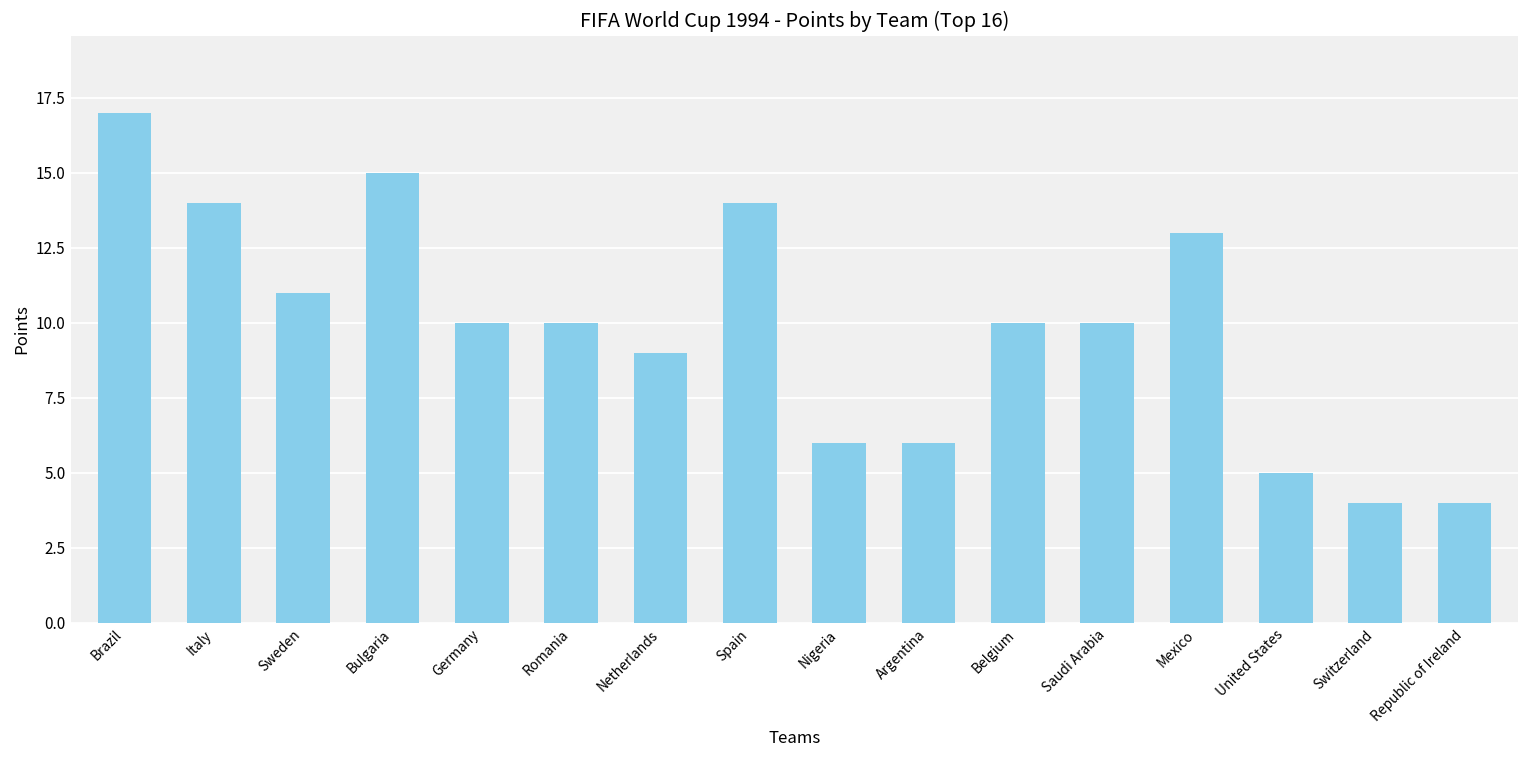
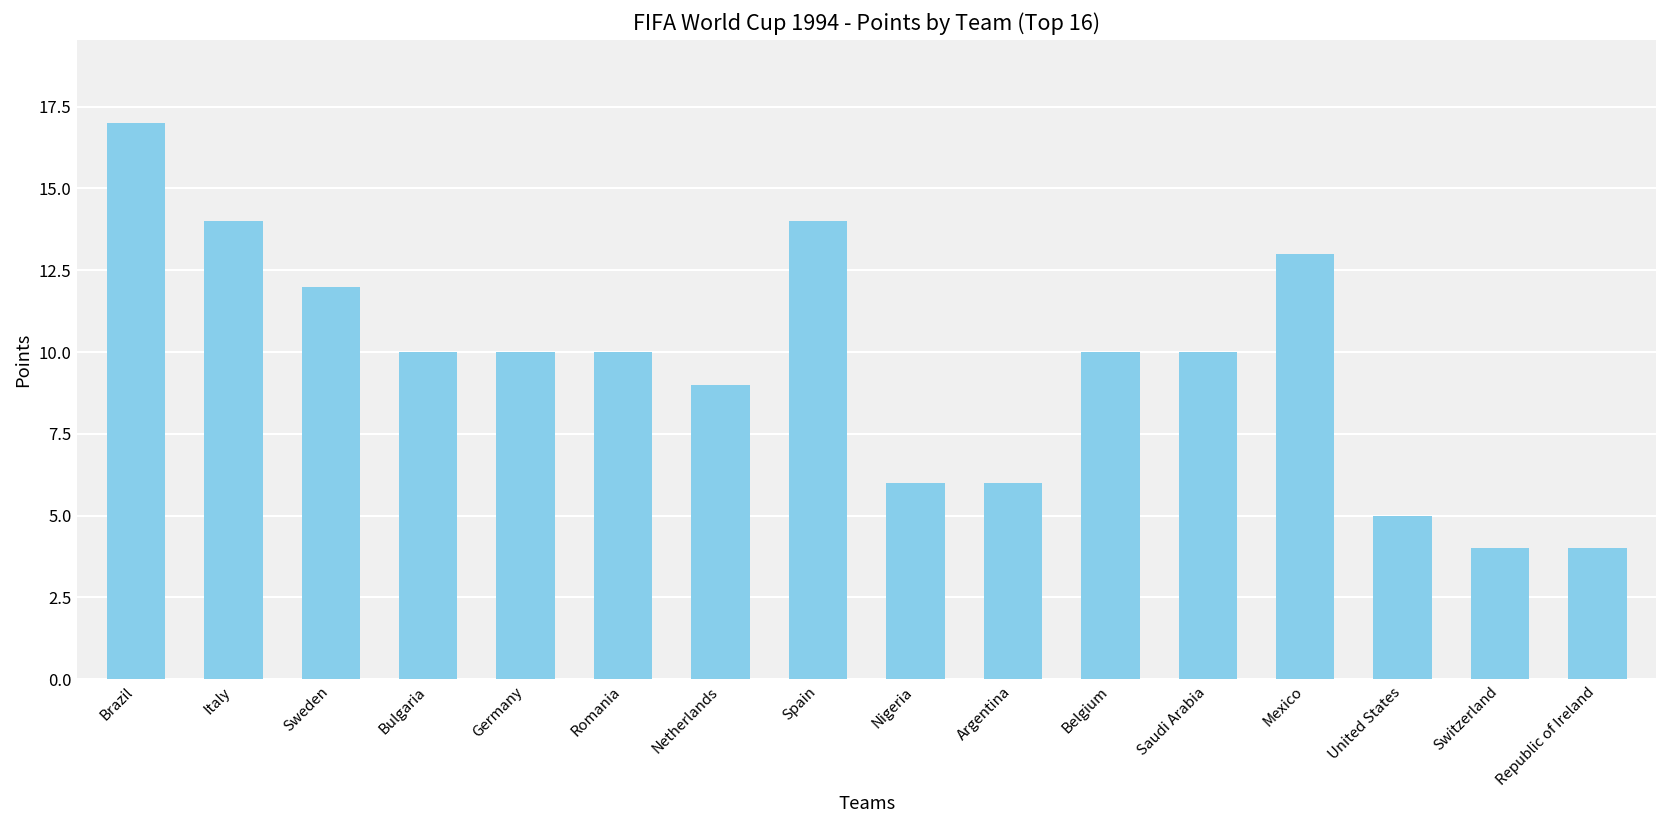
Sweden: 11 -> 12
Bulgaria: 15 -> 10
